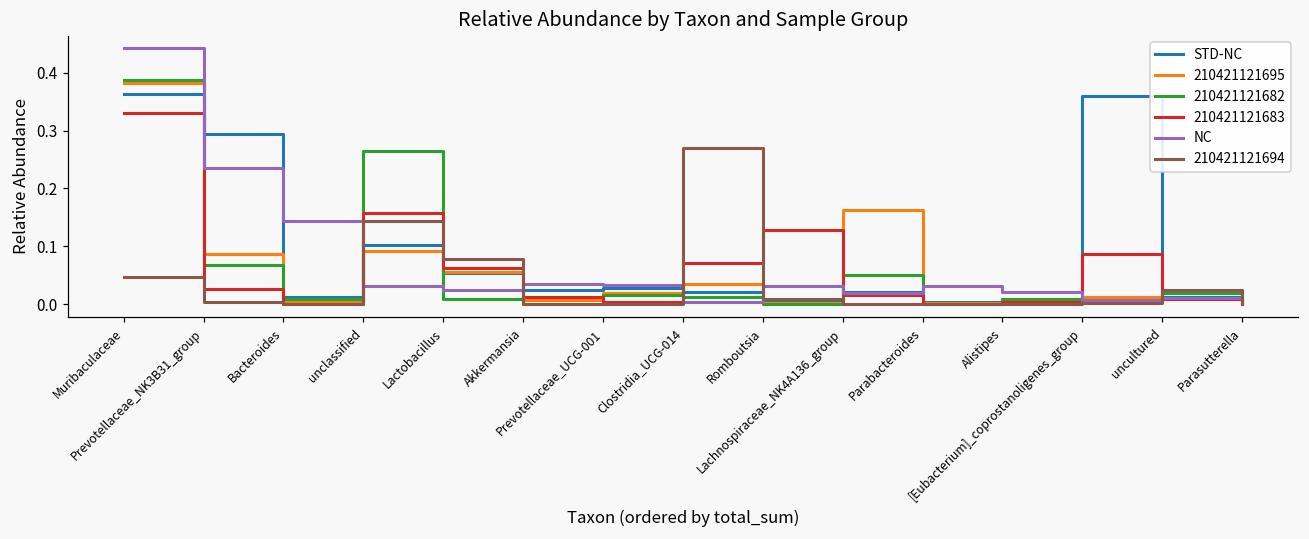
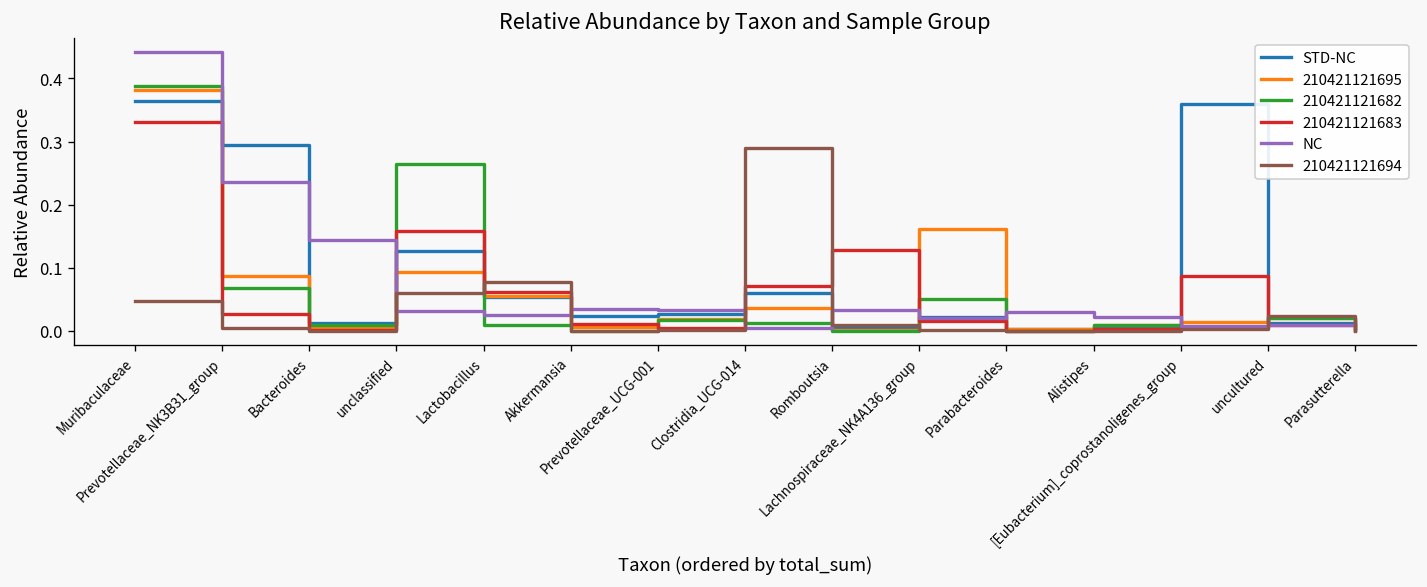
STD-NC, unclassified: 0.10 -> 0.13
210421121694, unclassified: 0.14 -> 0.06
STD-NC, Clostridia_UCG-014: 0.02 -> 0.06
210421121694, Clostridia_UCG-014: 0.27 -> 0.29
